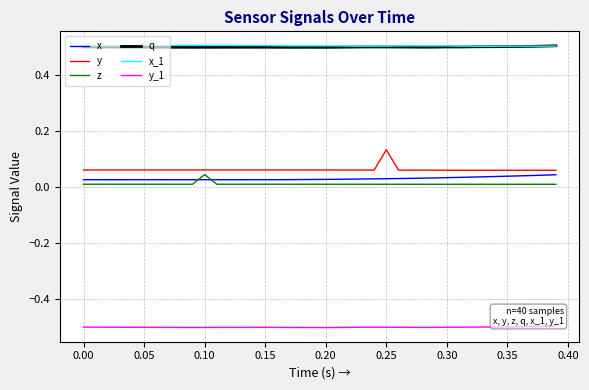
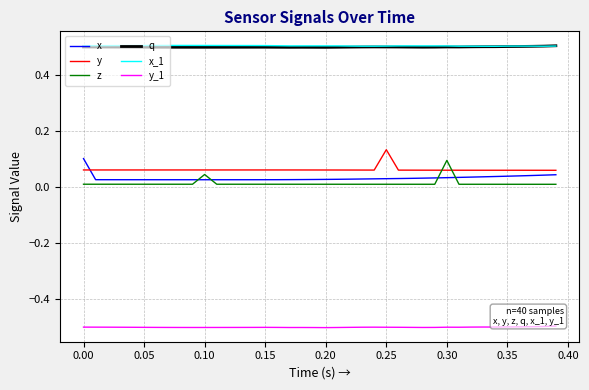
x, 0.00: 0.02 -> 0.10
z, 0.30: 0.01 -> 0.09
